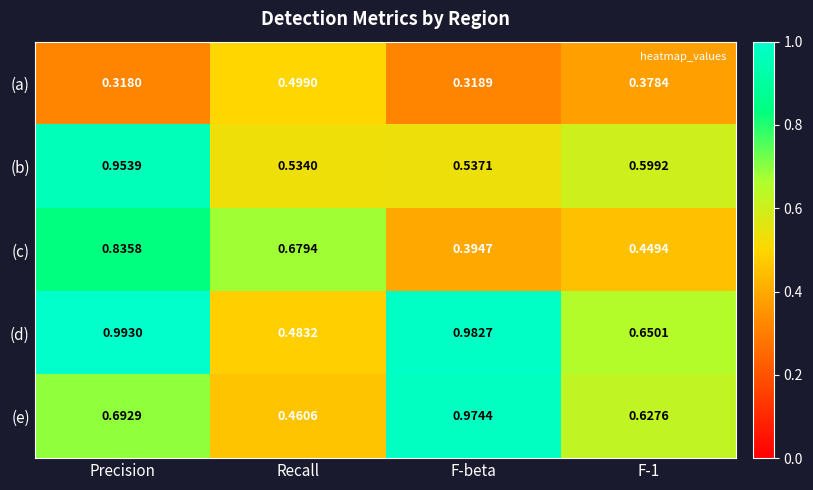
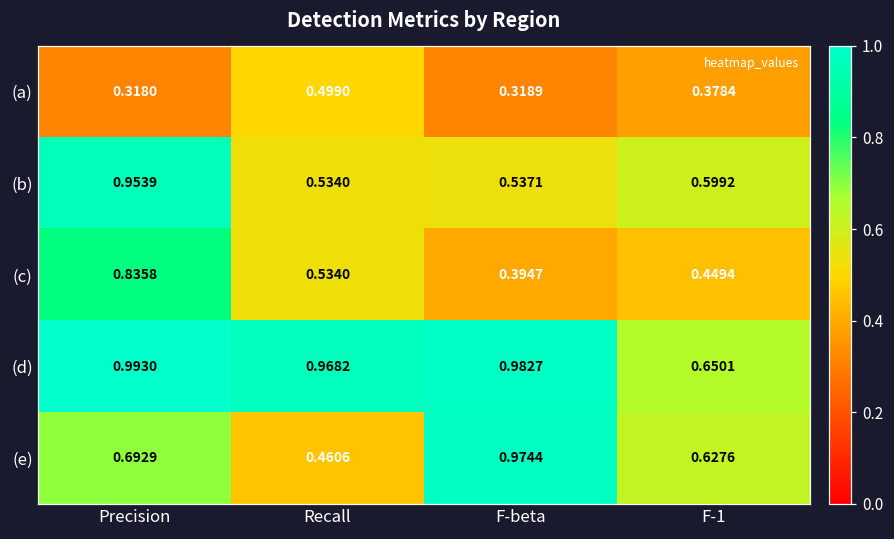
(c), Recall: 0.6794 -> 0.5340
(d), Recall: 0.4832 -> 0.9682
